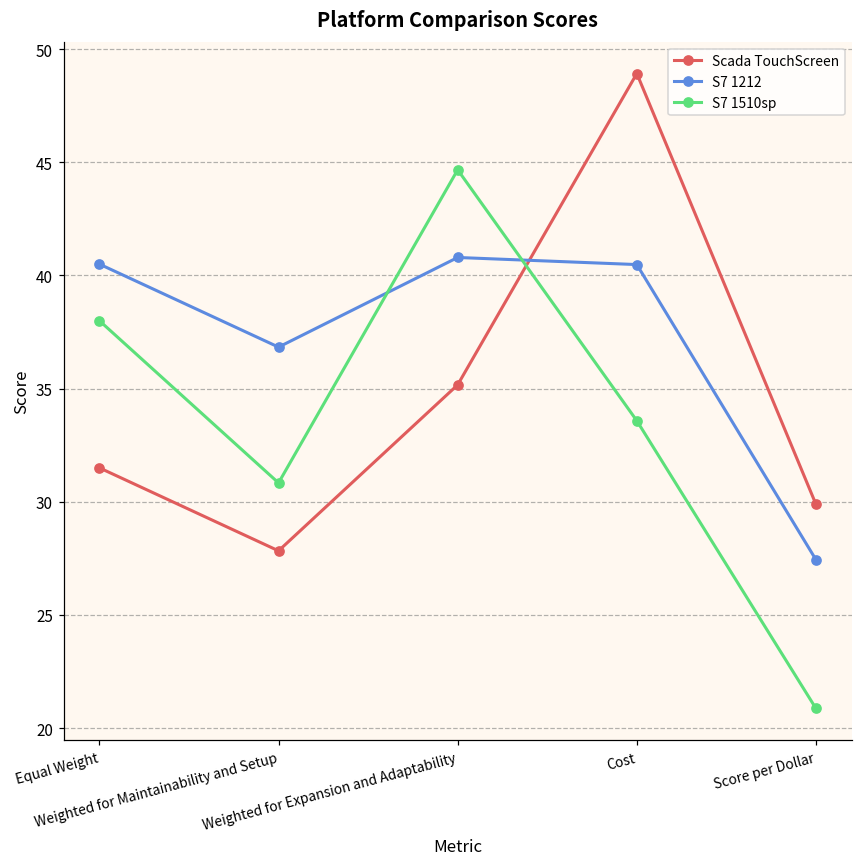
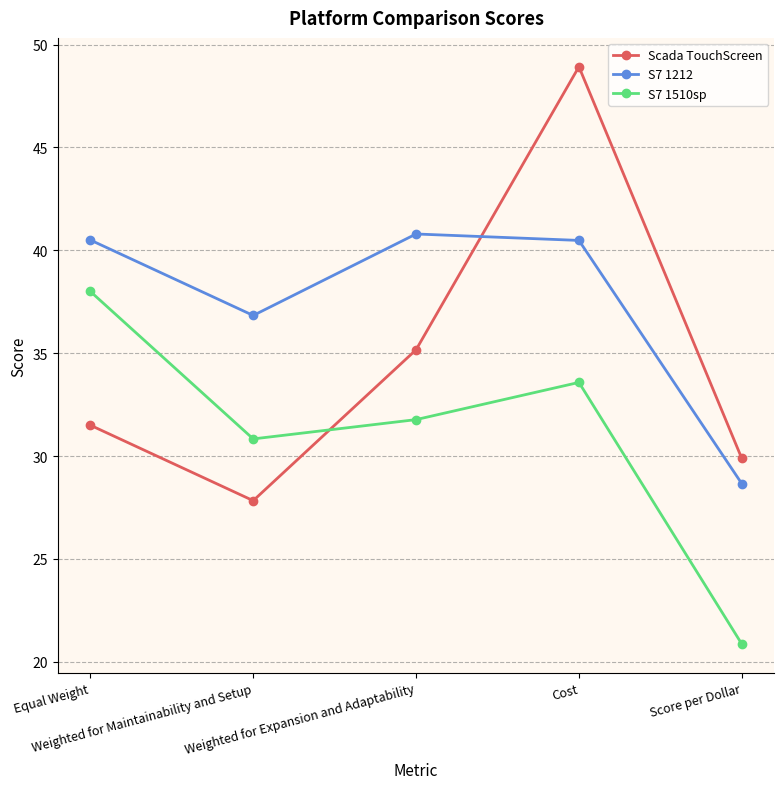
S7 1510sp, Weighted for Expansion and Adaptability: 44.7 -> 31.8
S7 1212, Score per Dollar: 27.4 -> 28.7
